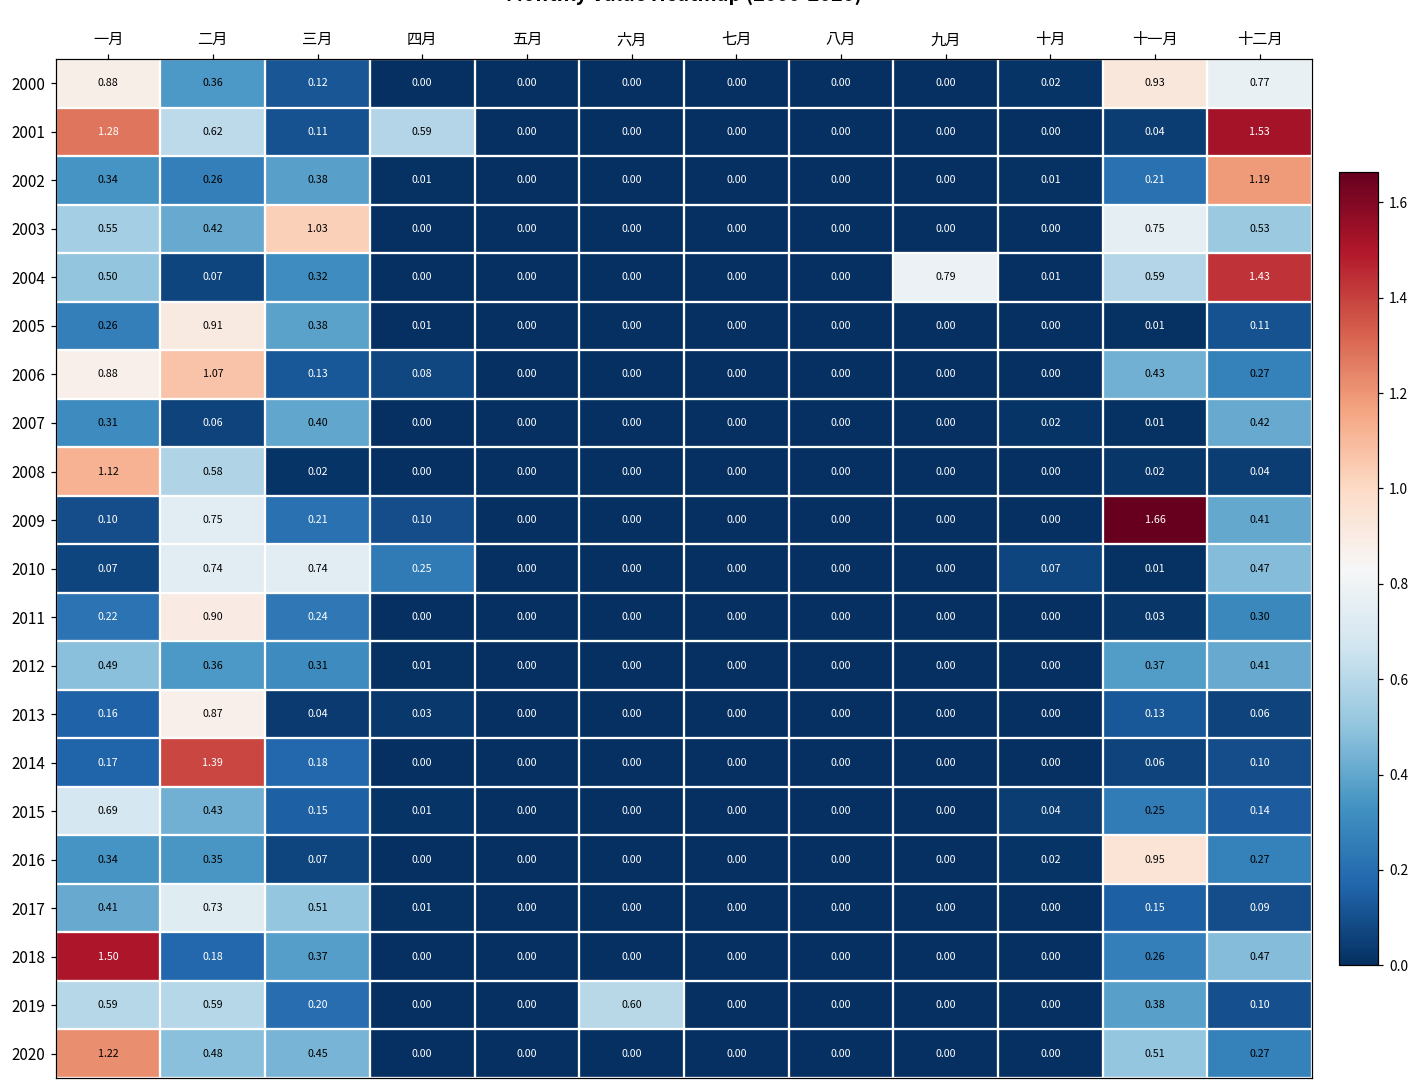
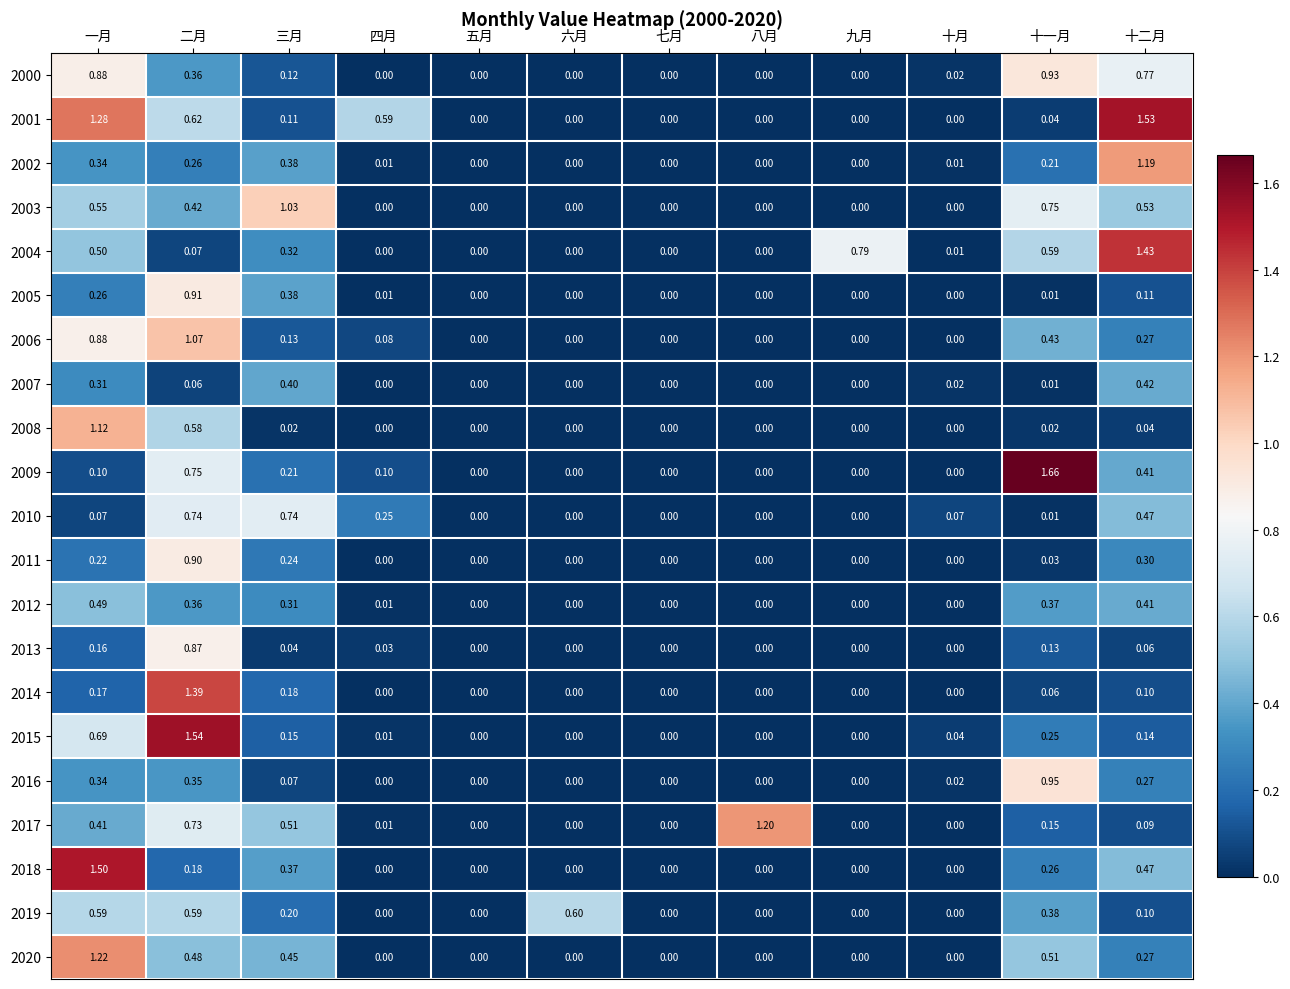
2015, 二月: 0.43 -> 1.54
2017, 八月: 0.00 -> 1.20
